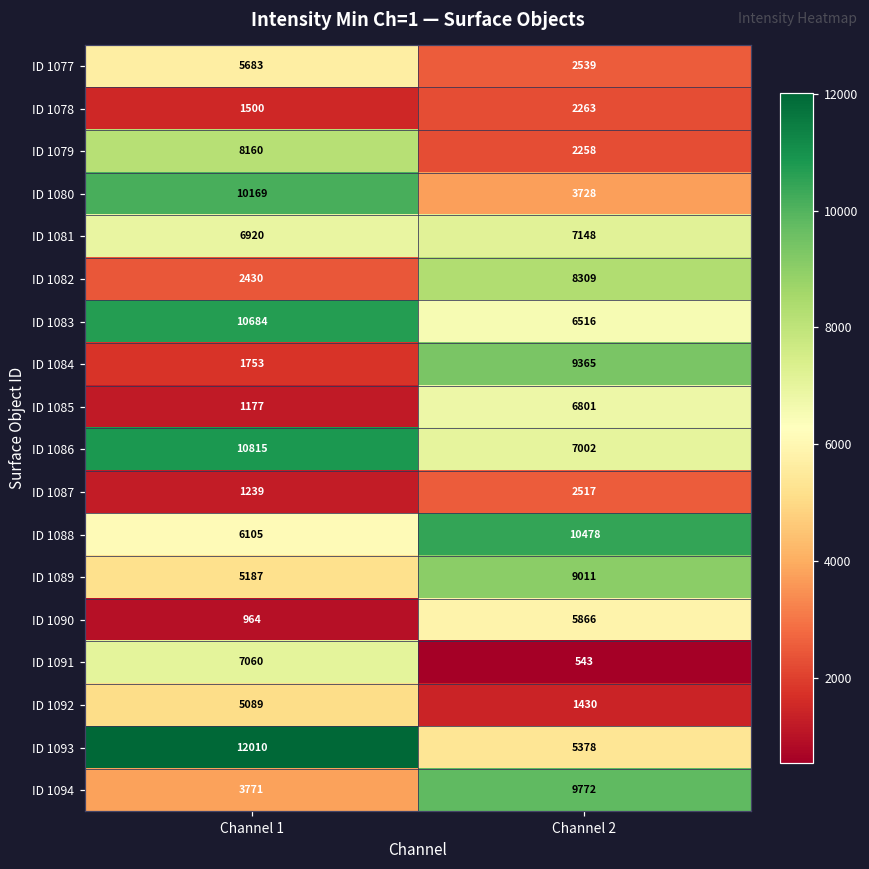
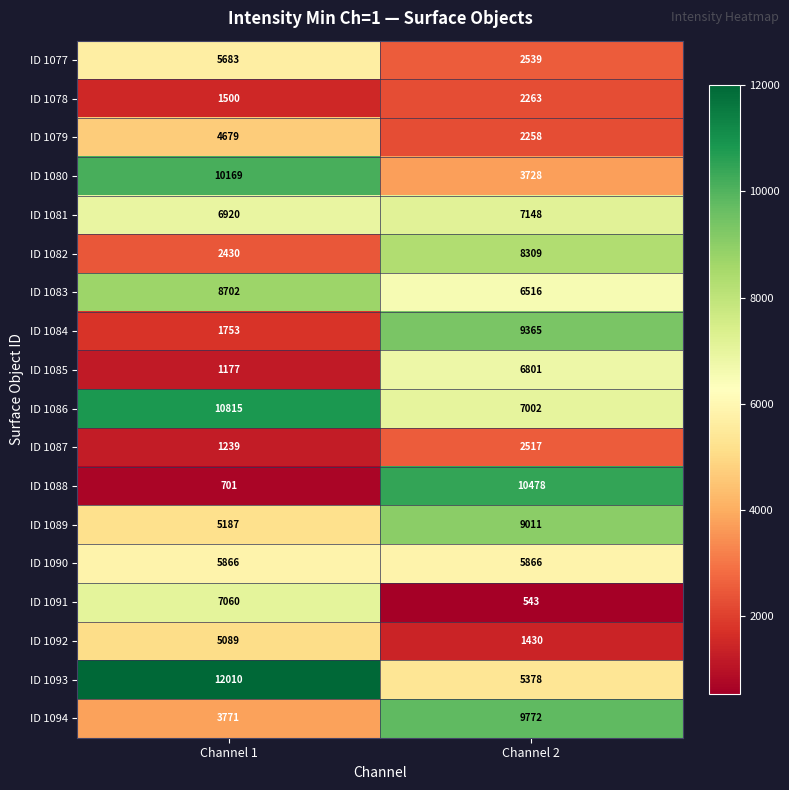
ID 1079, Channel 1: 8160 -> 4679
ID 1083, Channel 1: 10684 -> 8702
ID 1088, Channel 1: 6105 -> 701
ID 1090, Channel 1: 964 -> 5866
